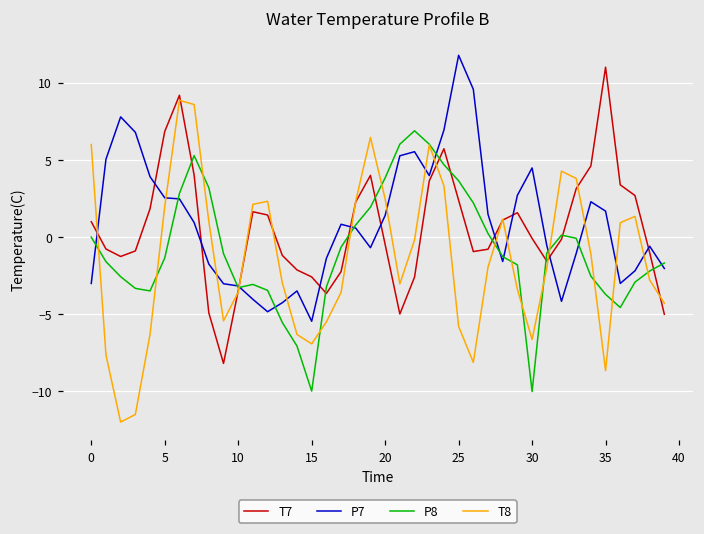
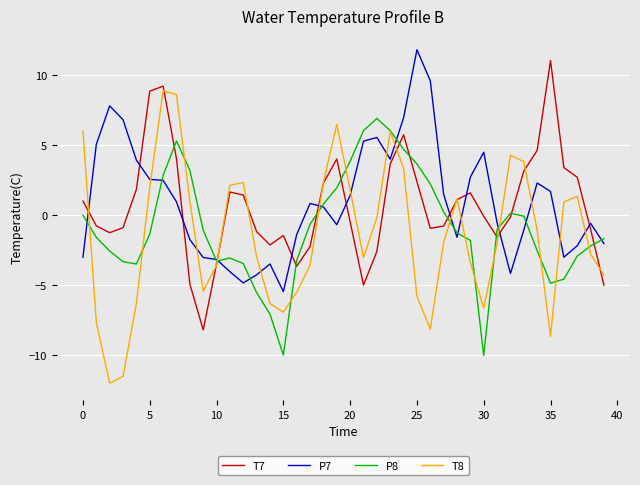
T7, 5: 6.8 -> 8.8
T7, 15: -2.6 -> -1.5
T8, 20: 2.5 -> 1.8
P8, 35: -3.7 -> -4.8
